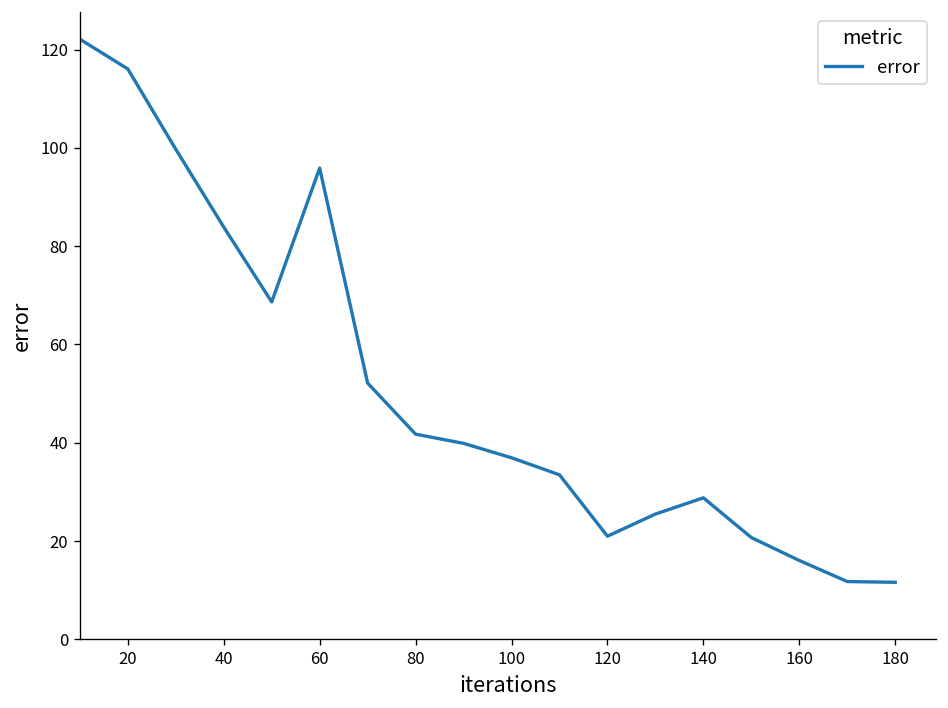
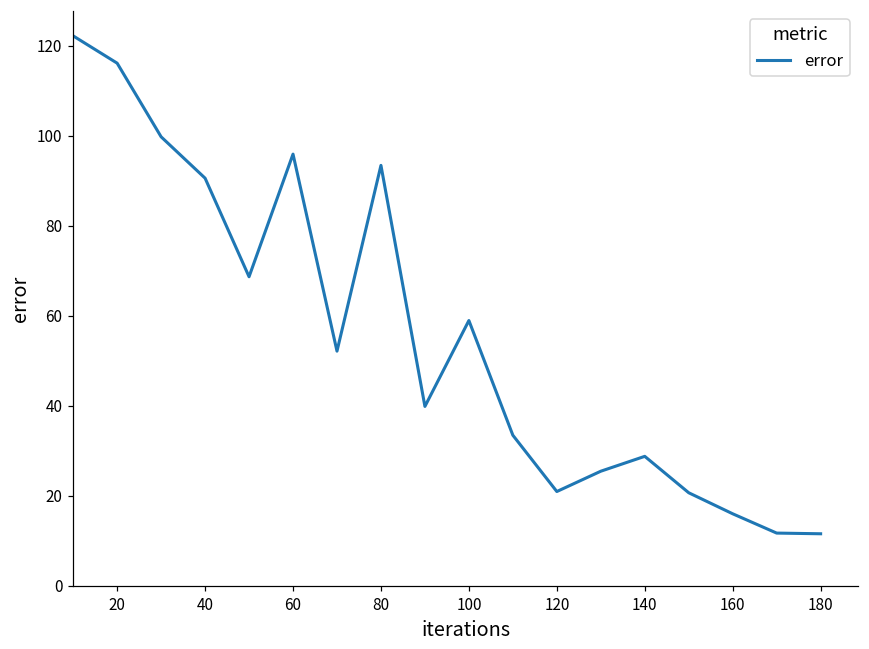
40: 84 -> 91
80: 42 -> 93
100: 37 -> 59
